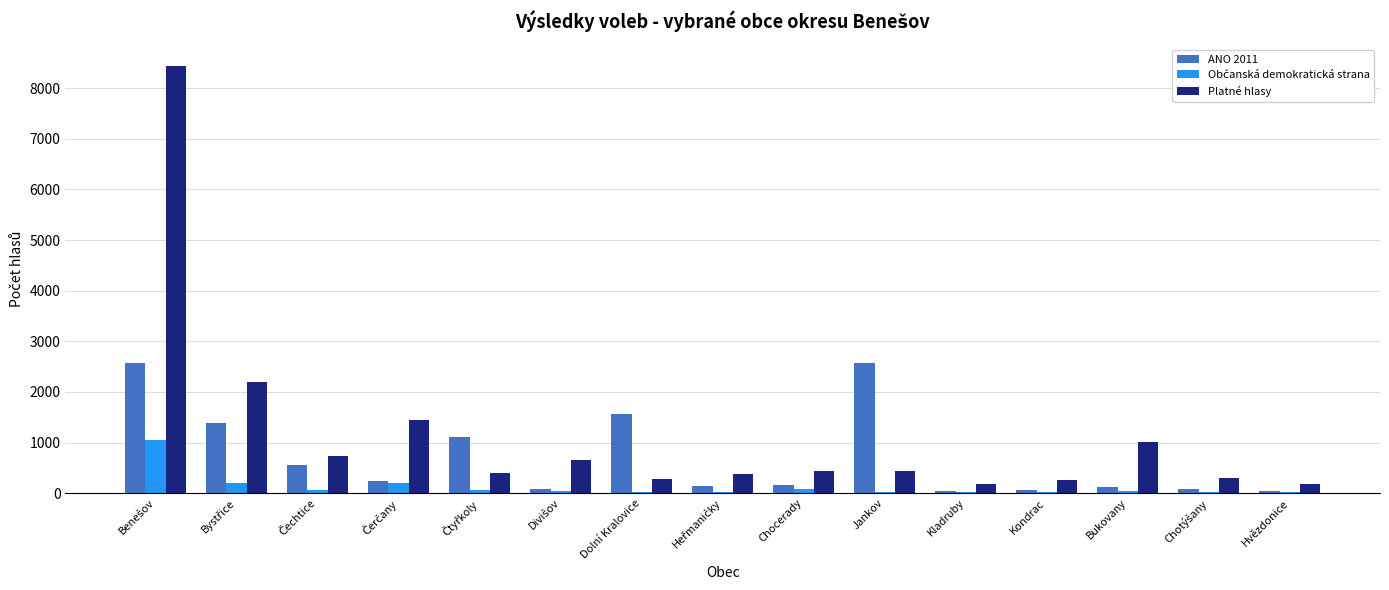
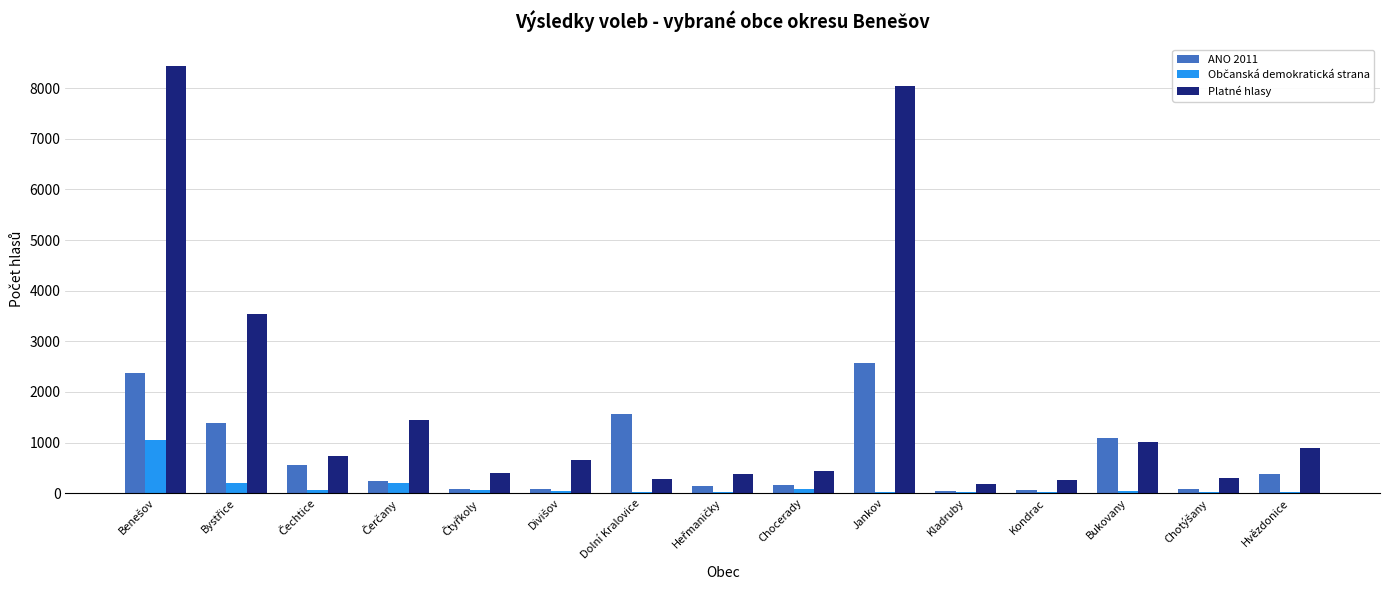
ANO 2011, Benešov: 2600 -> 2400
Platné hlasy, Bystřice: 2200 -> 3500
ANO 2011, Čtyřkoly: 1100 -> 100
Platné hlasy, Jankov: 400 -> 8000
ANO 2011, Bukovany: 100 -> 1100
ANO 2011, Hvězdonice: 0 -> 400
Platné hlasy, Hvězdonice: 200 -> 900
